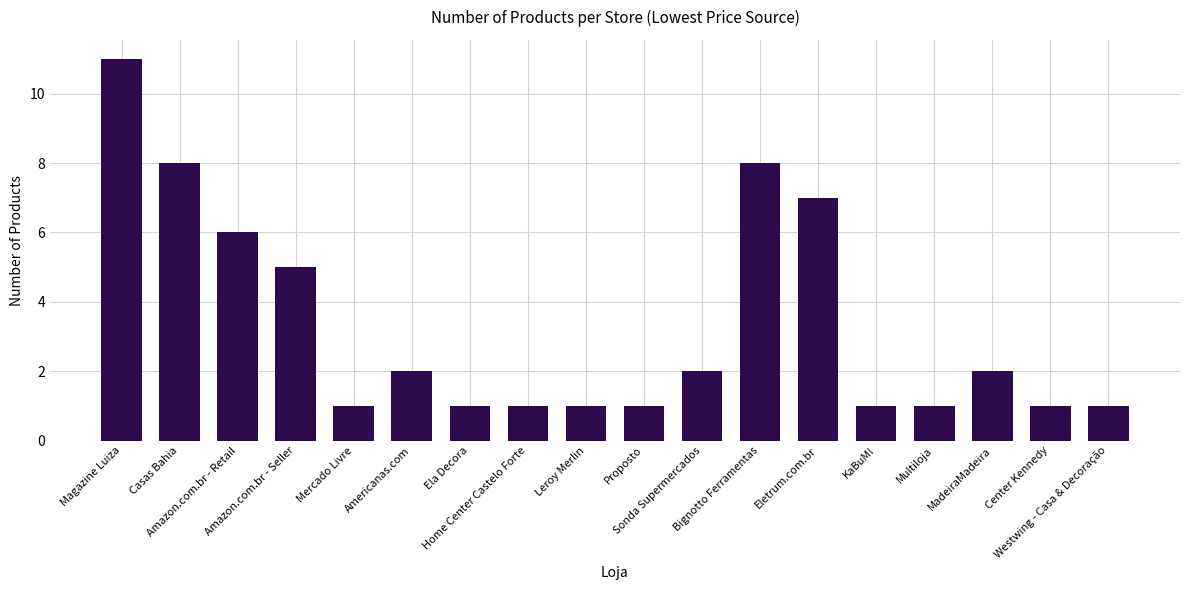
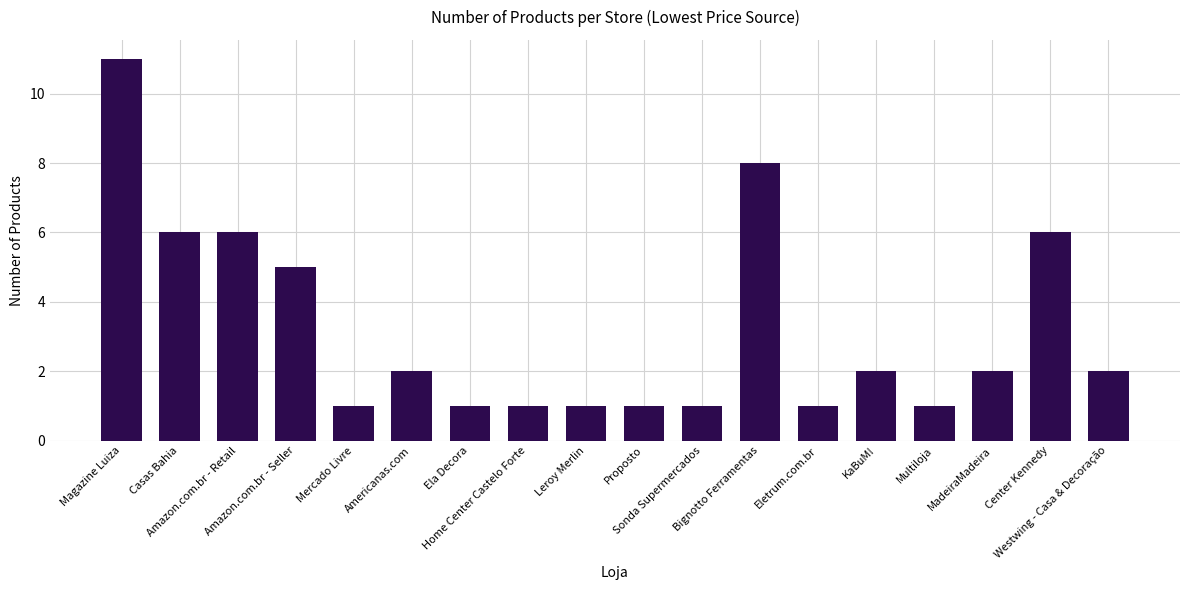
Casas Bahia: 8 -> 6
Sonda Supermercados: 2 -> 1
Eletrum.com.br: 7 -> 1
KaBuM!: 1 -> 2
Center Kennedy: 1 -> 6
Westwing - Casa & Decoração: 1 -> 2
